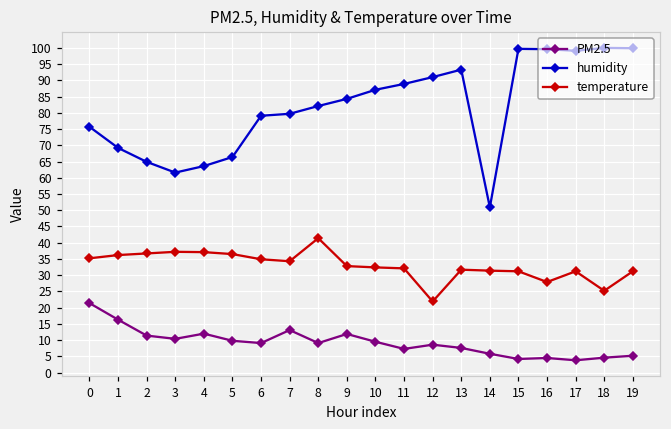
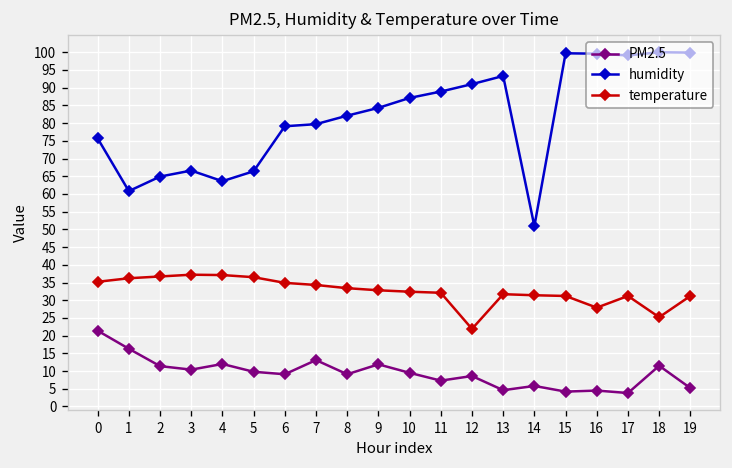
humidity, 1: 69 -> 61
humidity, 3: 62 -> 67
temperature, 8: 41 -> 33
PM2.5, 13: 8 -> 5
PM2.5, 18: 5 -> 12
